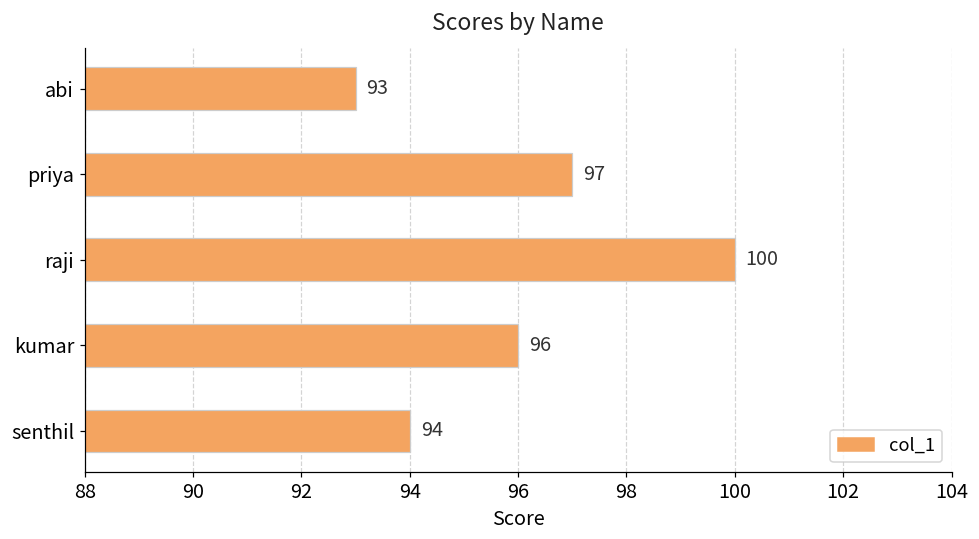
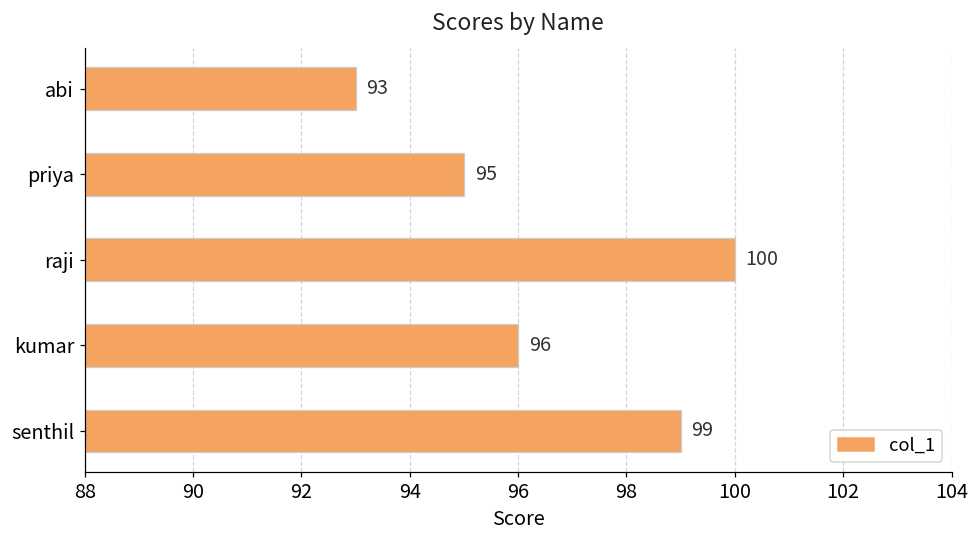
priya: 97 -> 95
senthil: 94 -> 99
